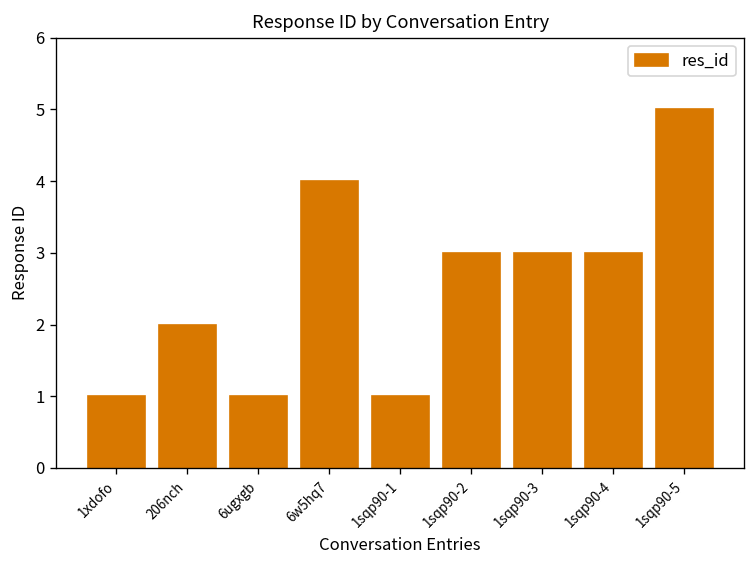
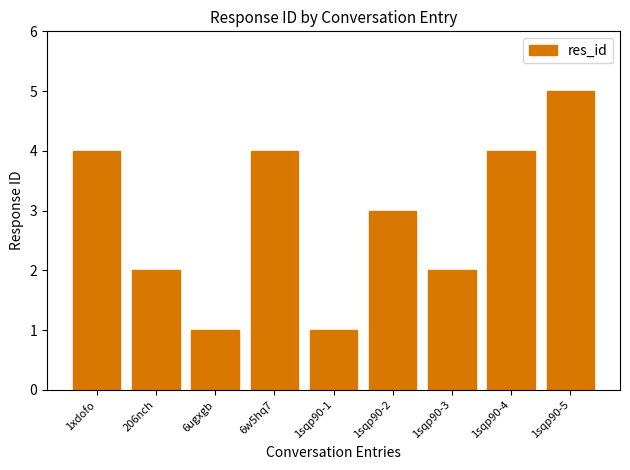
1xdofo: 1 -> 4
1sqp90-3: 3 -> 2
1sqp90-4: 3 -> 4
